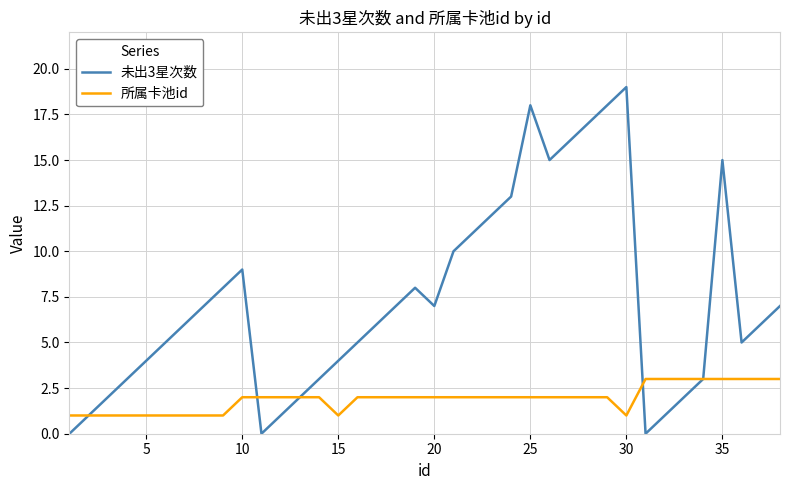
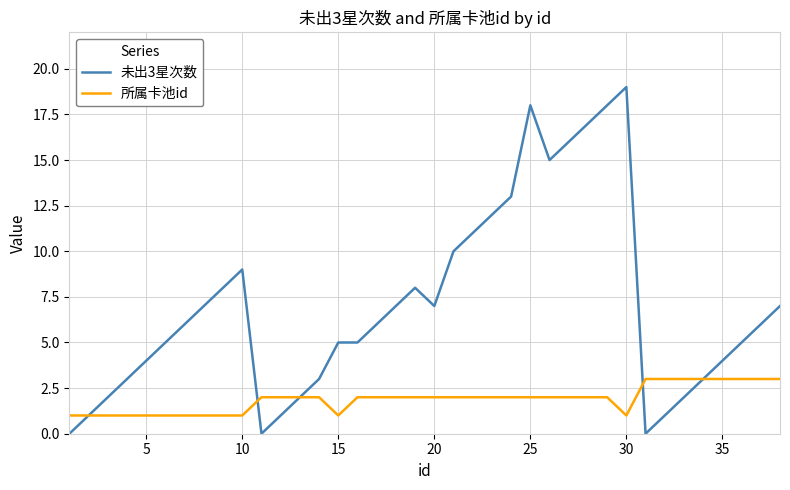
所属卡池id, 10: 2 -> 1
未出3星次数, 15: 4 -> 5
未出3星次数, 35: 15 -> 4
